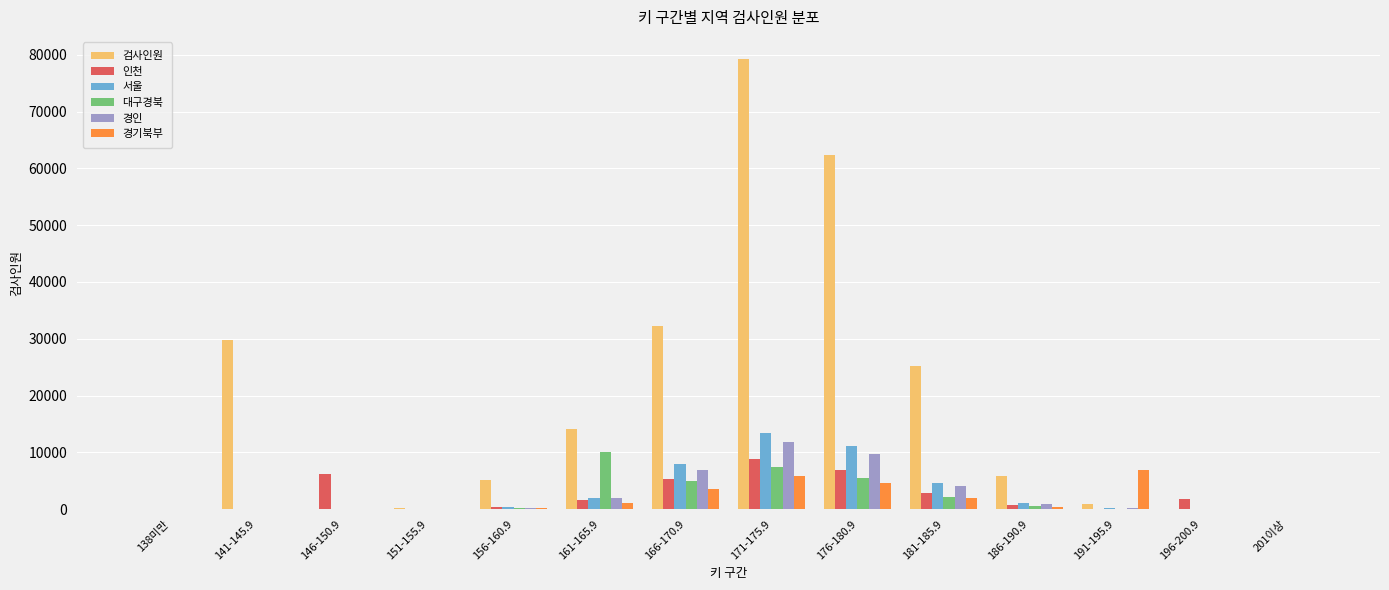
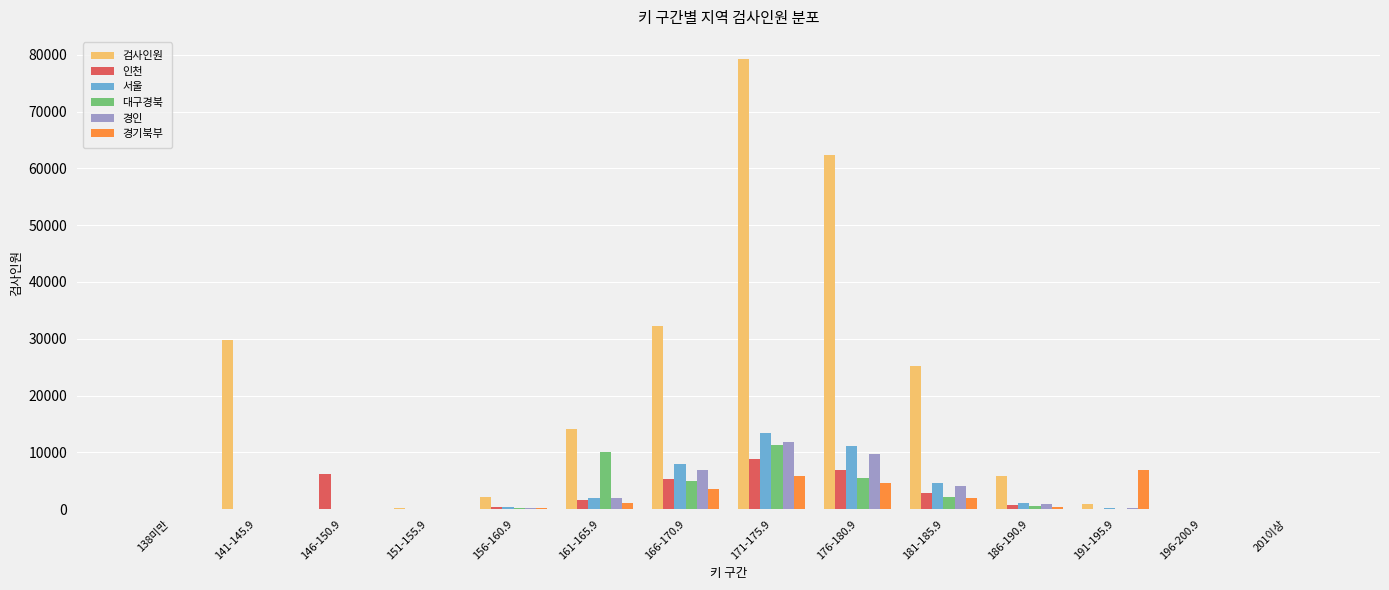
검사인원, 156-160.9: 5000 -> 2000
대구경북, 171-175.9: 7000 -> 11000
인천, 196-200.9: 2000 -> 0
